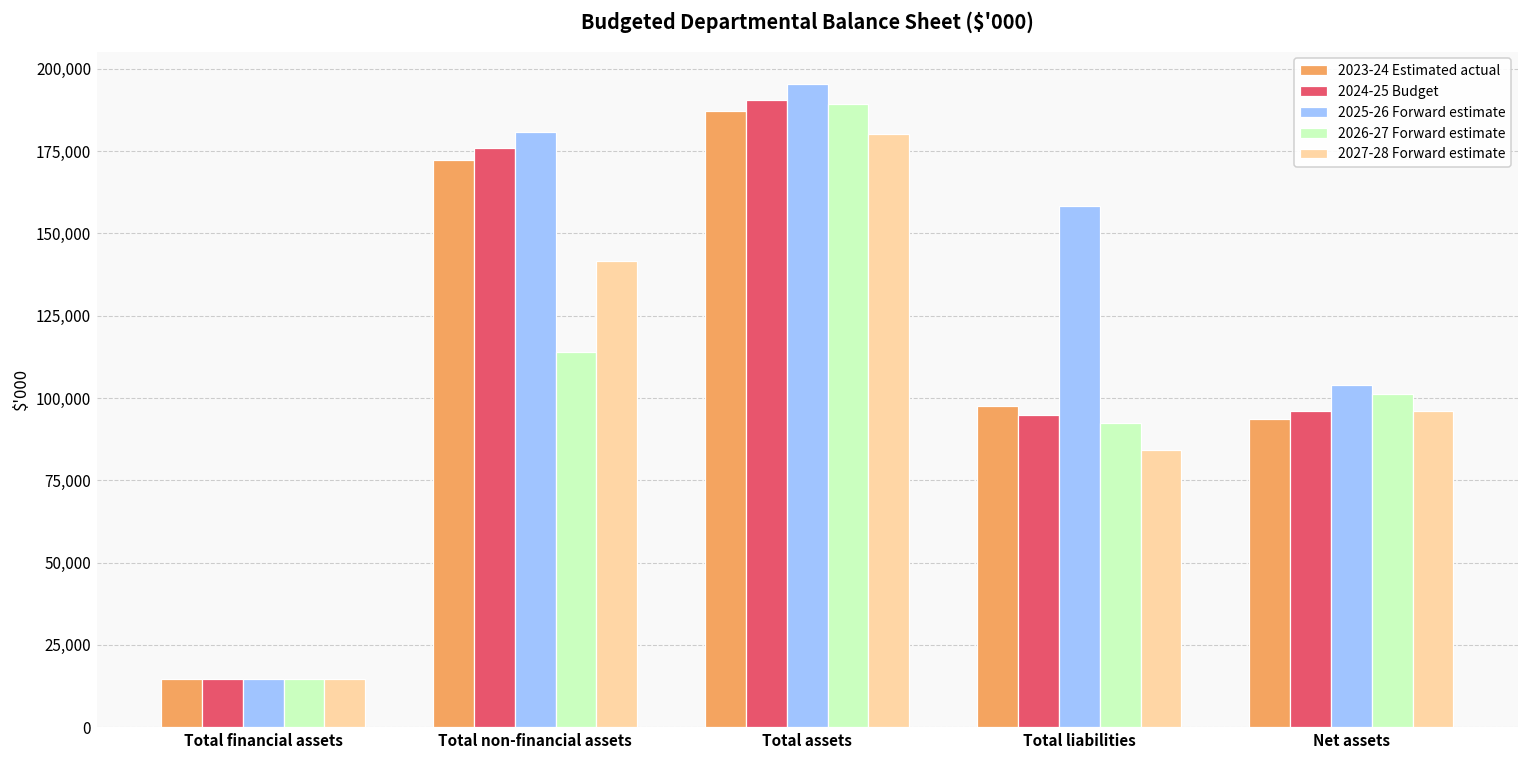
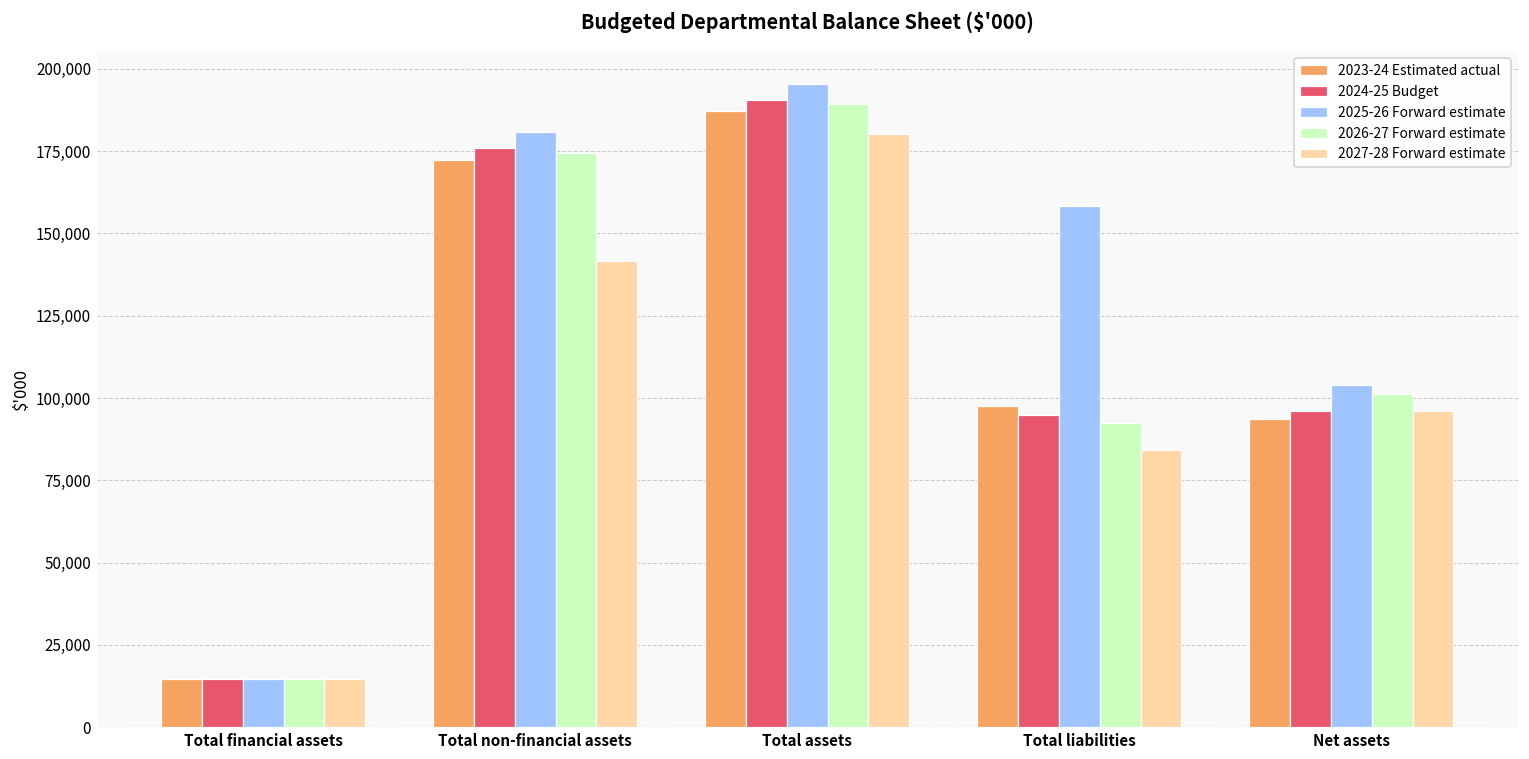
2026-27 Forward estimate, Total non-financial assets: 114,000 -> 174,000
